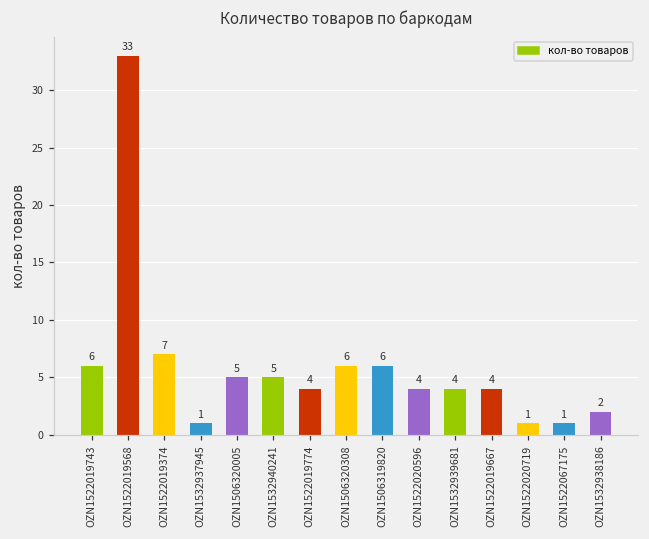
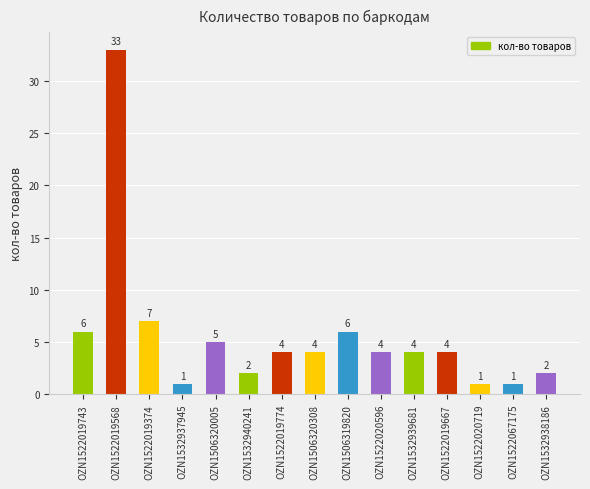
OZN1532940241: 5 -> 2
OZN1506320308: 6 -> 4
